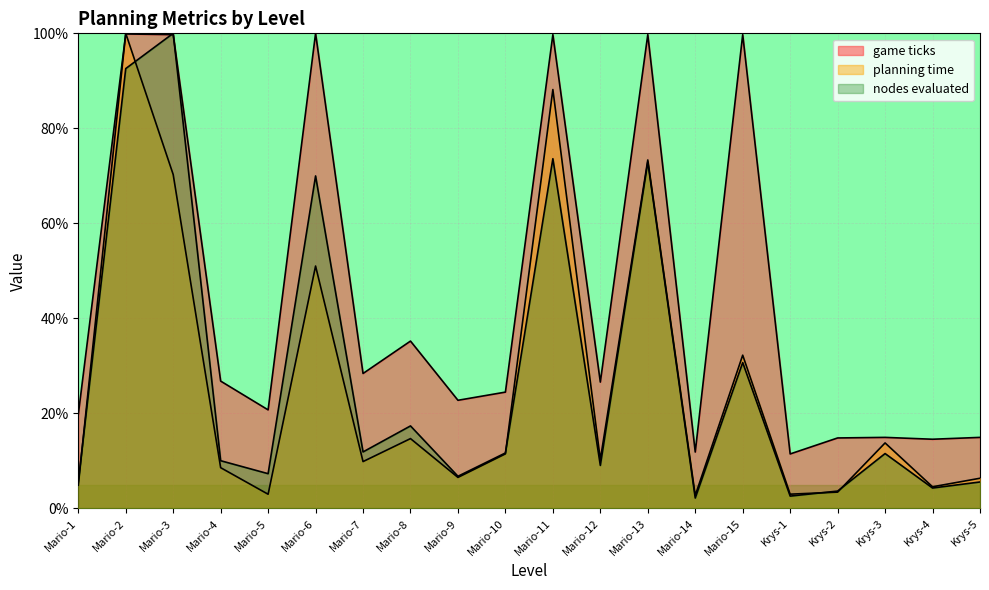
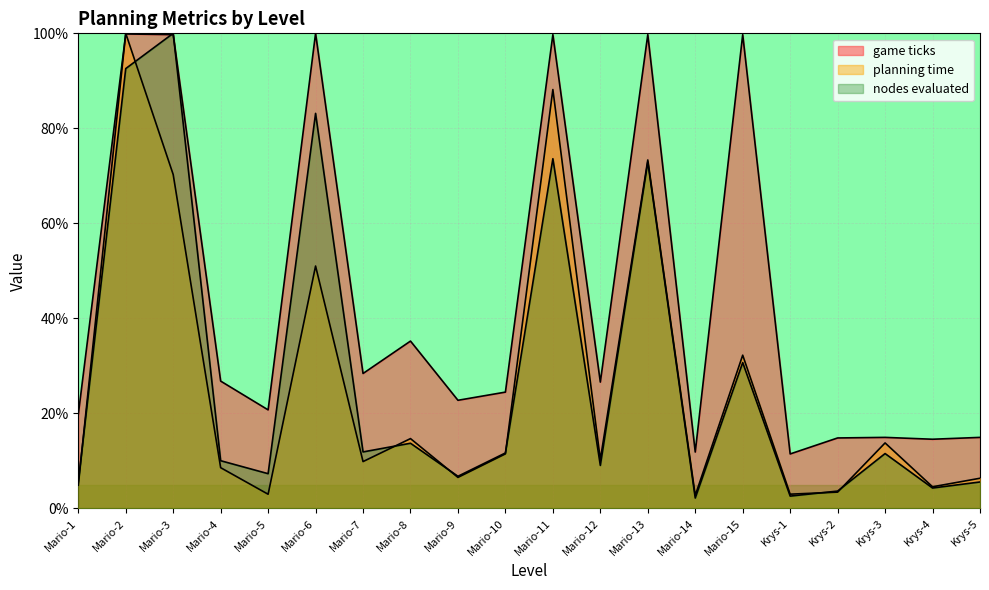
nodes evaluated, Mario-6: 70% -> 83%
nodes evaluated, Mario-8: 17% -> 14%
